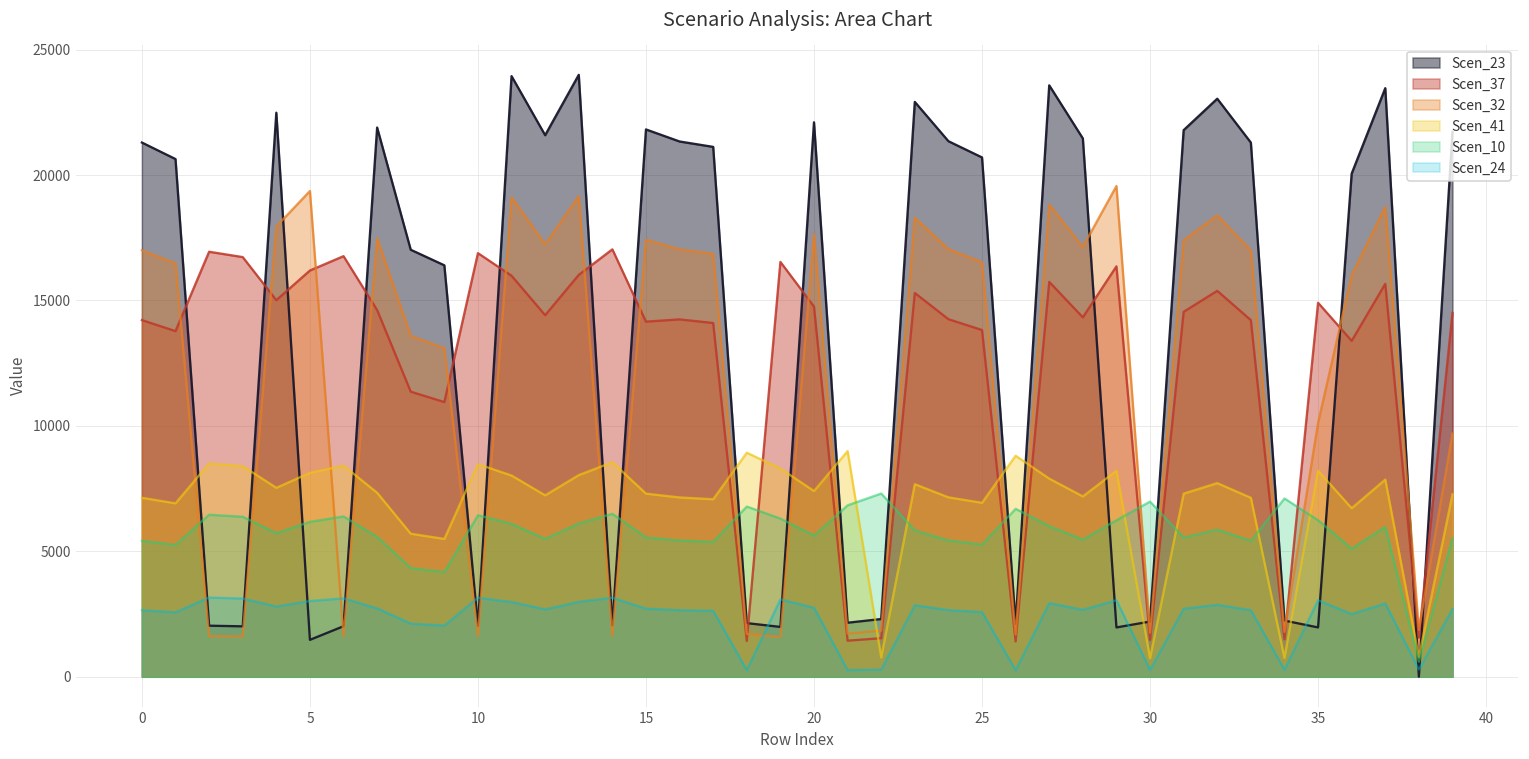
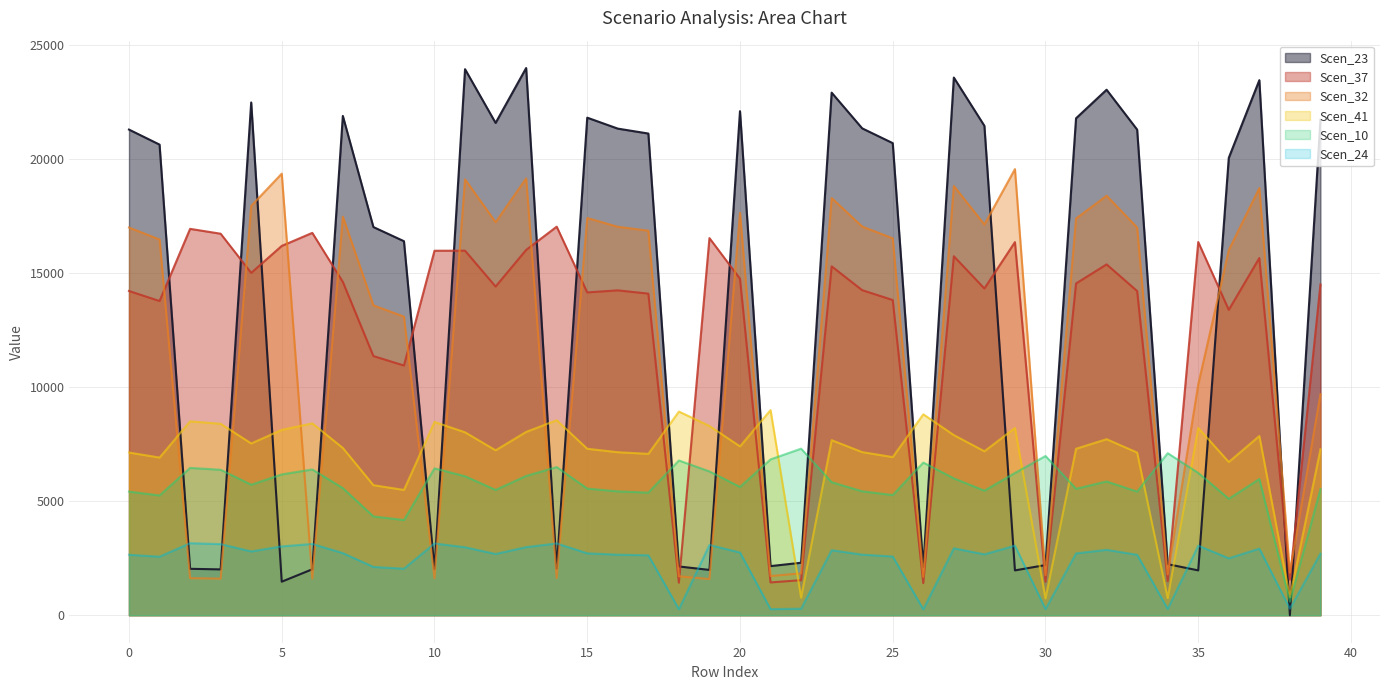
Scen_37, 10: 16900 -> 16000
Scen_37, 35: 14900 -> 16400
